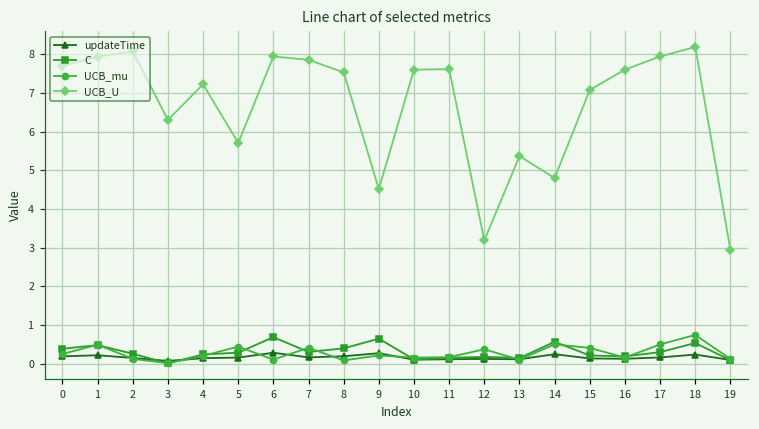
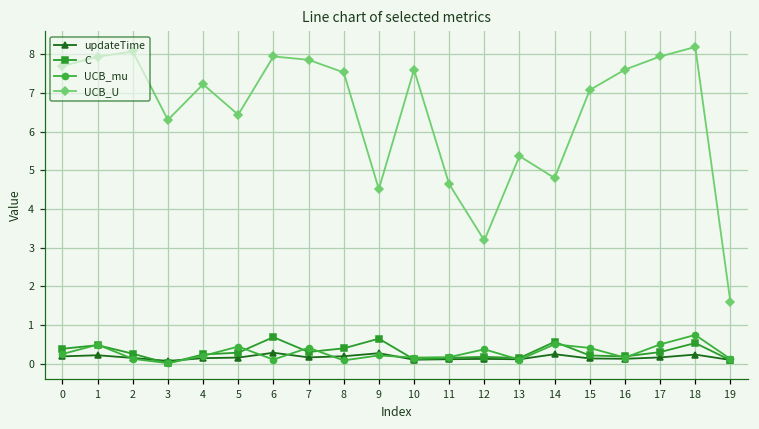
UCB_U, 5: 5.7 -> 6.4
UCB_U, 11: 7.6 -> 4.6
UCB_U, 19: 2.9 -> 1.6
